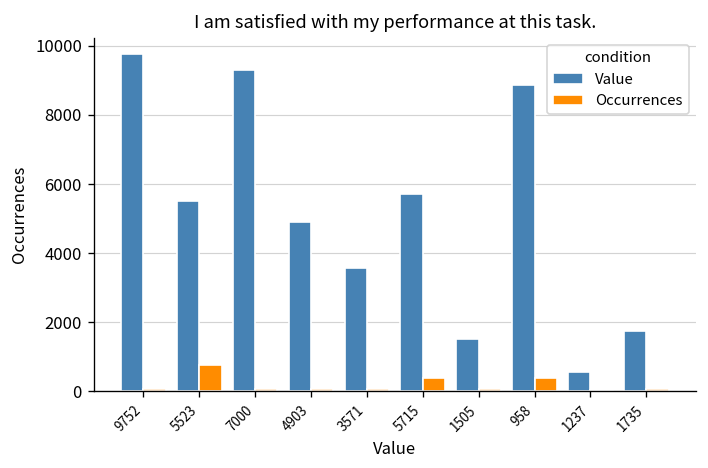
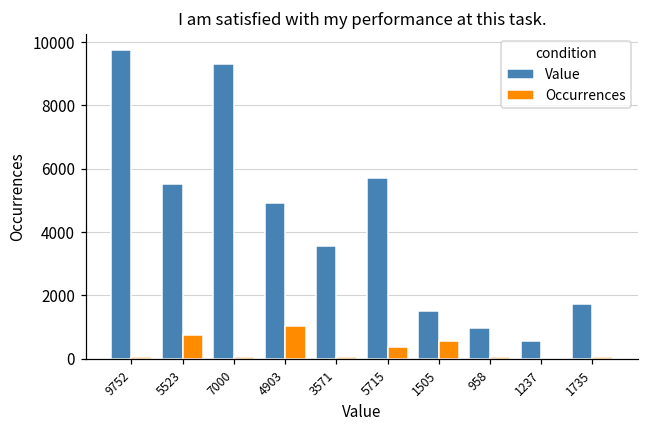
Occurrences, 4903: 100 -> 1000
Occurrences, 1505: 100 -> 600
Value, 958: 8900 -> 1000
Occurrences, 958: 400 -> 100
